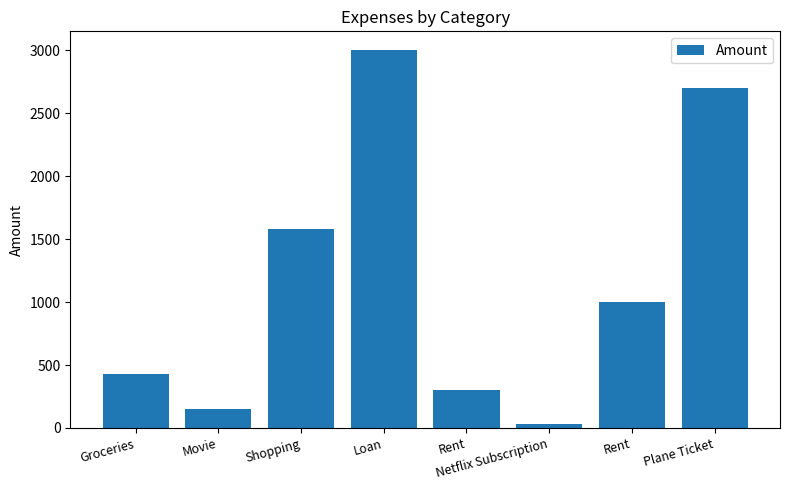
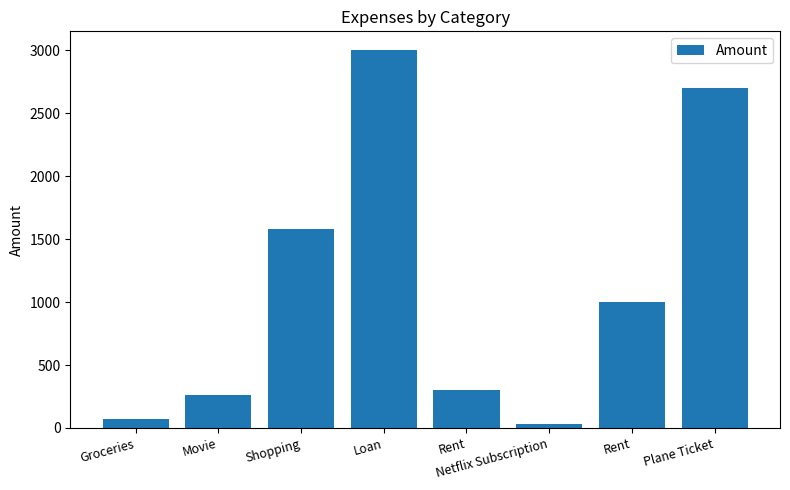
Groceries: 430 -> 70
Movie: 150 -> 260
